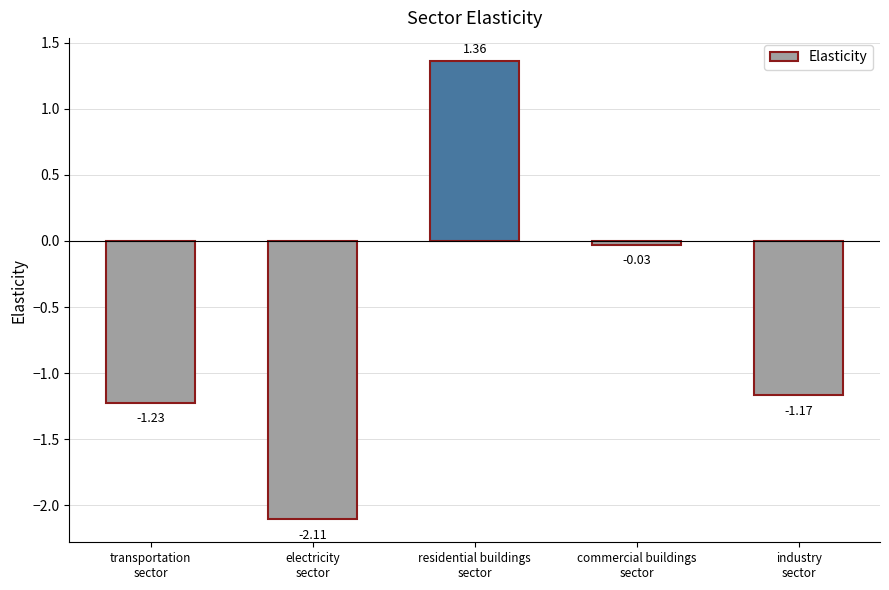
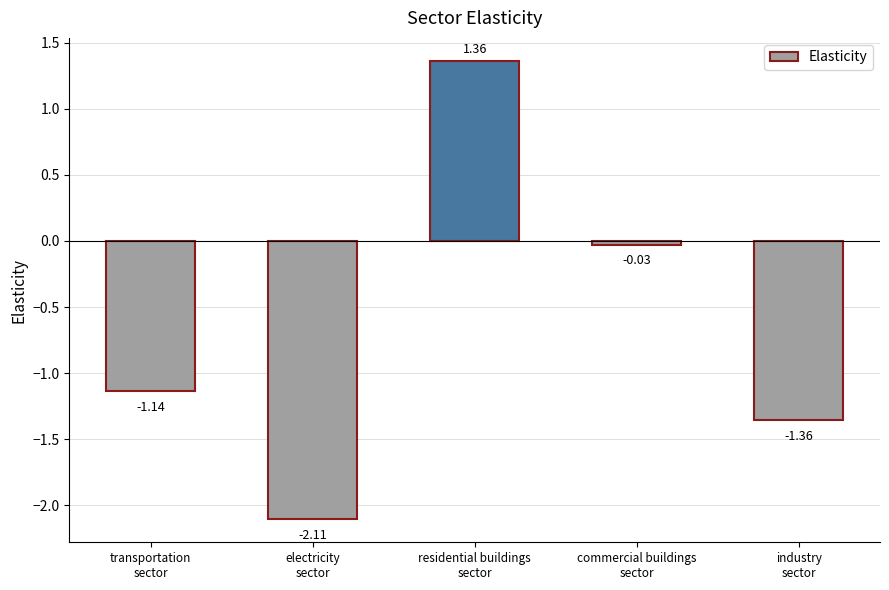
transportation sector: -1.23 -> -1.14
industry sector: -1.17 -> -1.36
